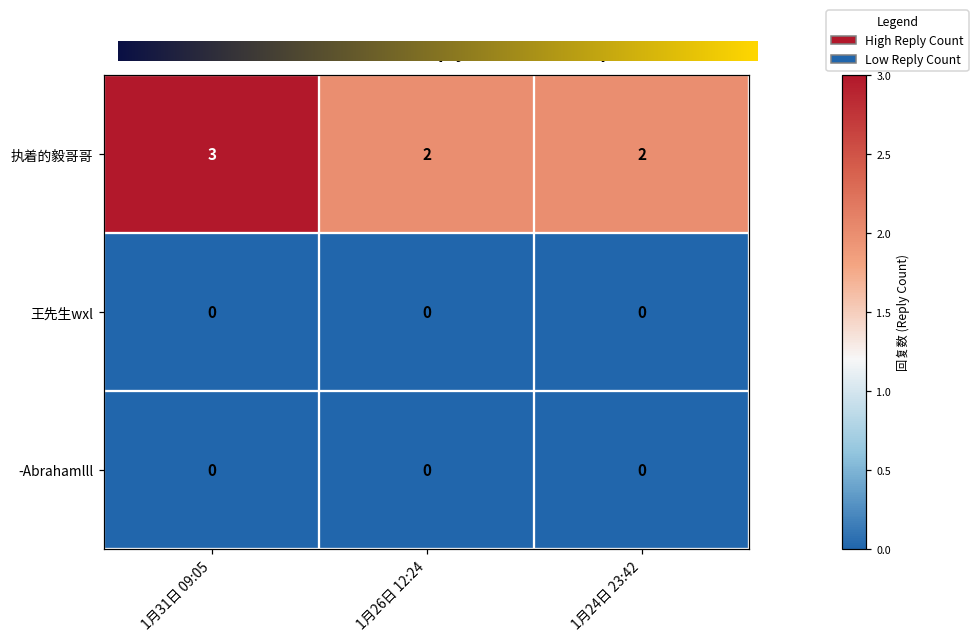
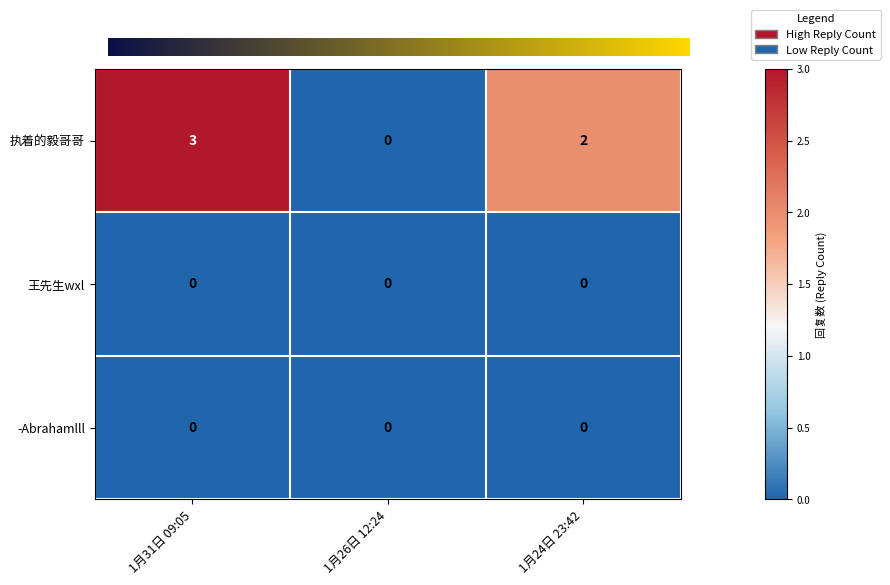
执着的毅哥哥, 1月26日 12:24: 2 -> 0
